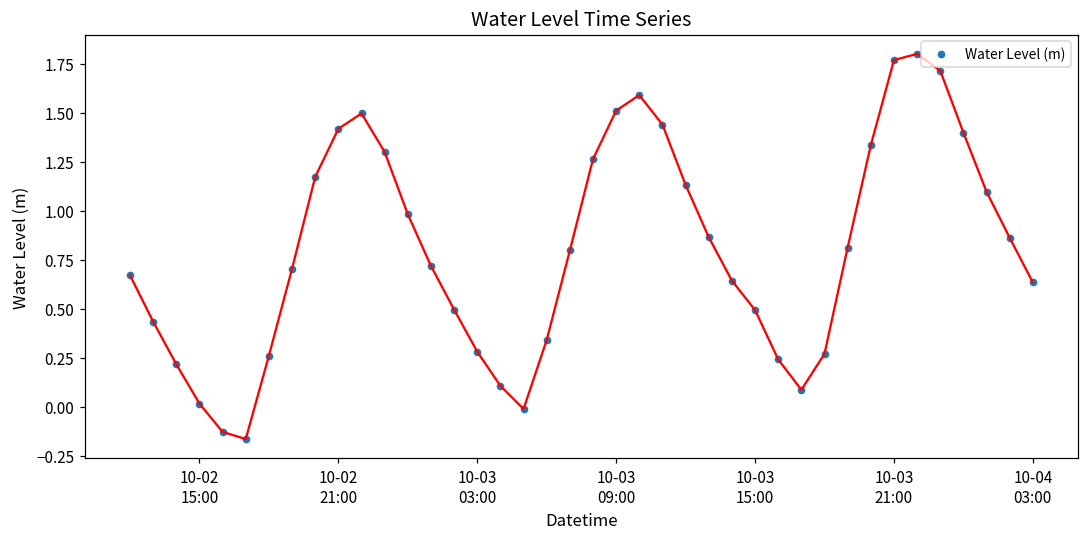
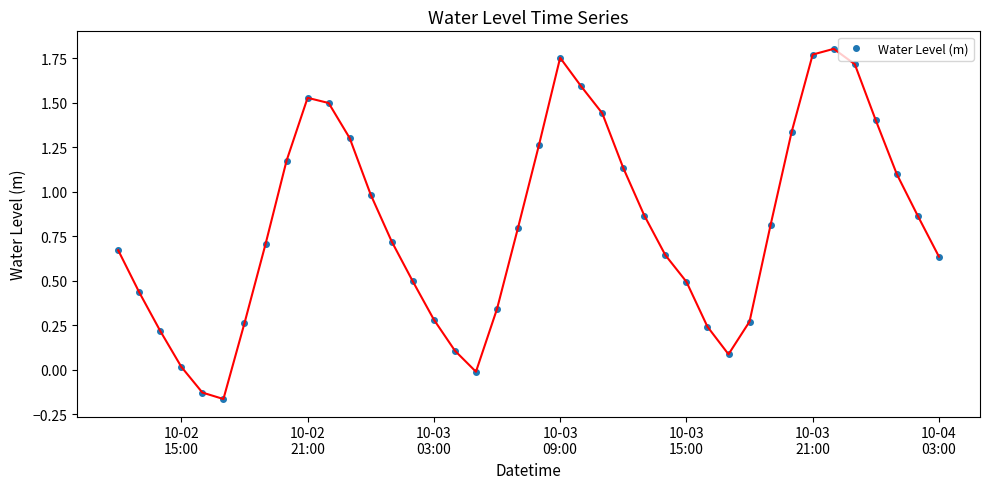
10-02 21:00: 1.42 -> 1.53
10-03 09:00: 1.51 -> 1.75
